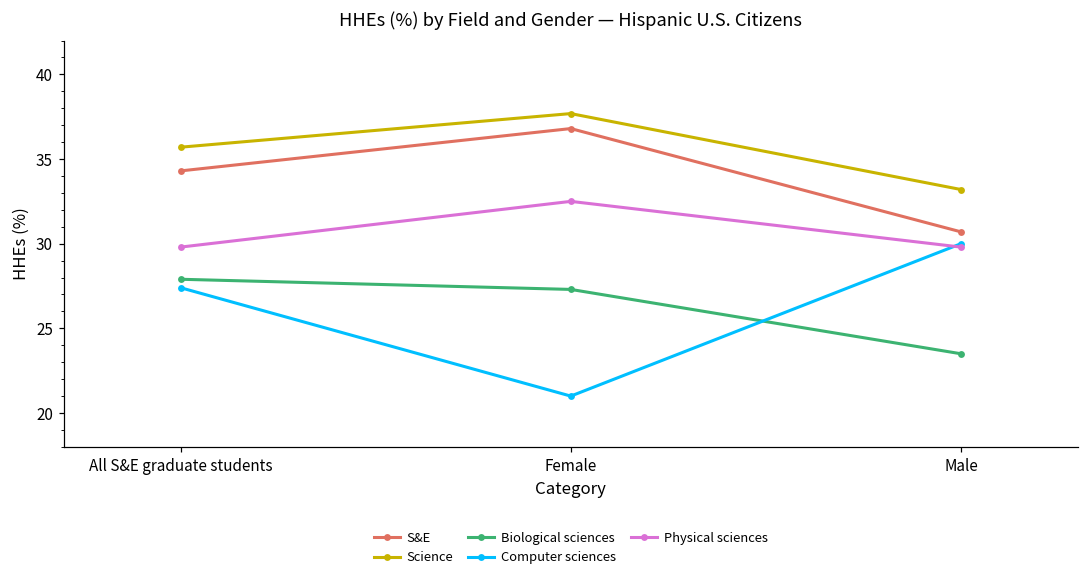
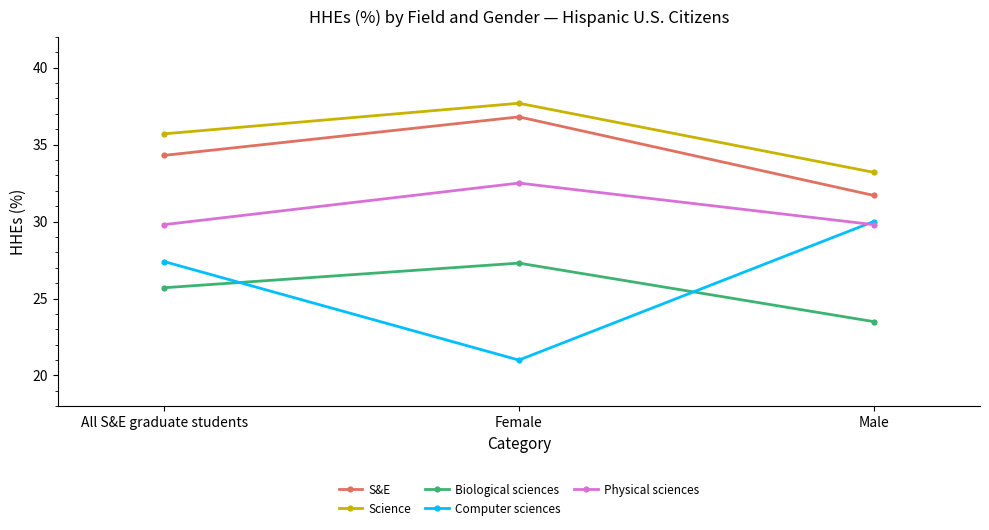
Biological sciences, All S&E graduate students: 27.9 -> 25.7
S&E, Male: 30.7 -> 31.7
